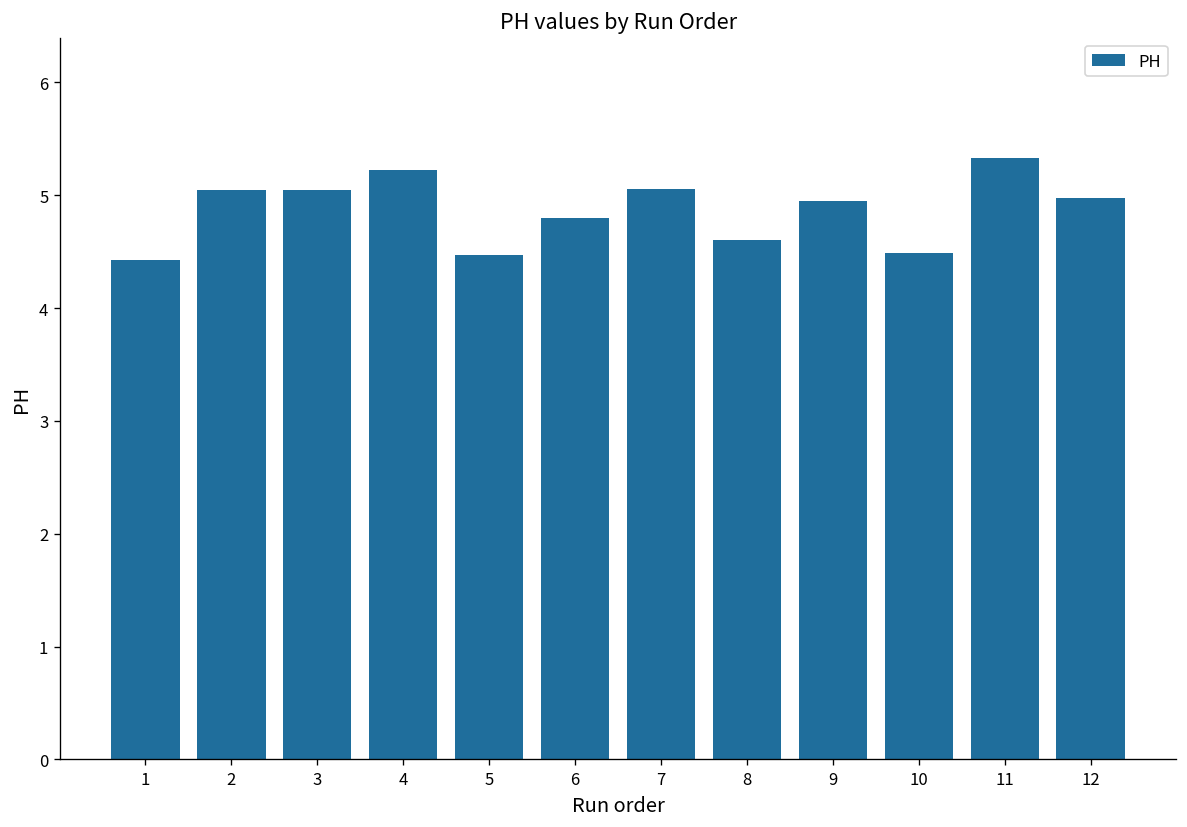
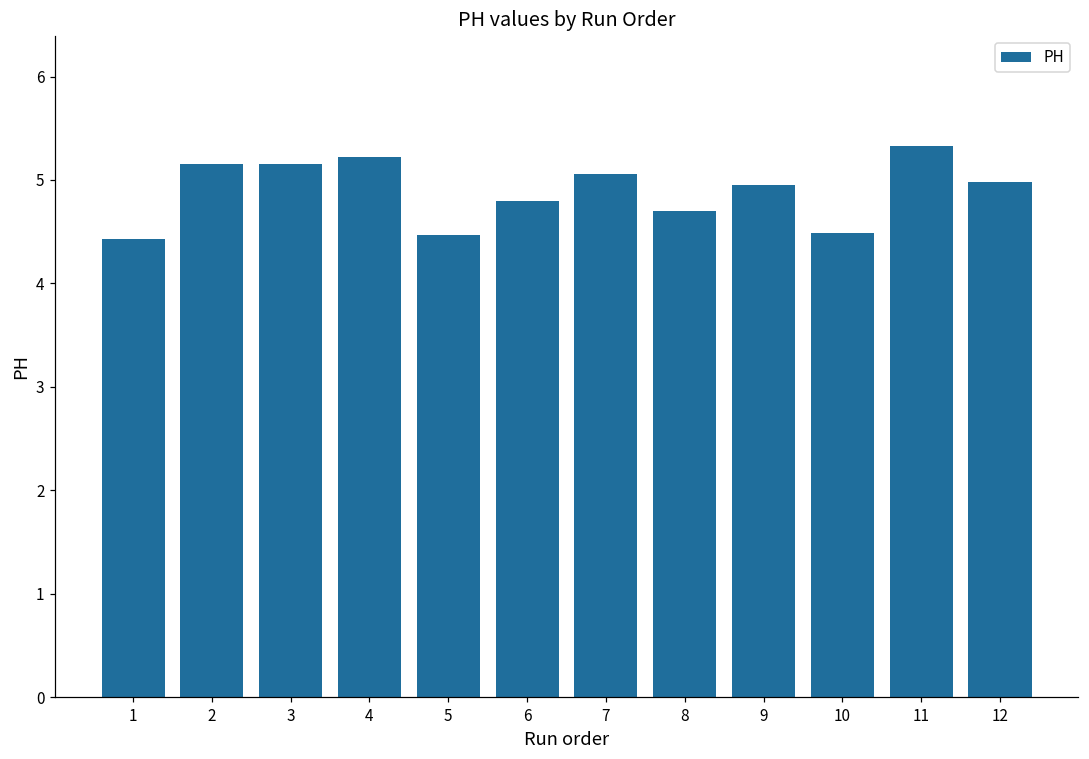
2: 5.1 -> 5.2
3: 5.1 -> 5.2
8: 4.6 -> 4.7
